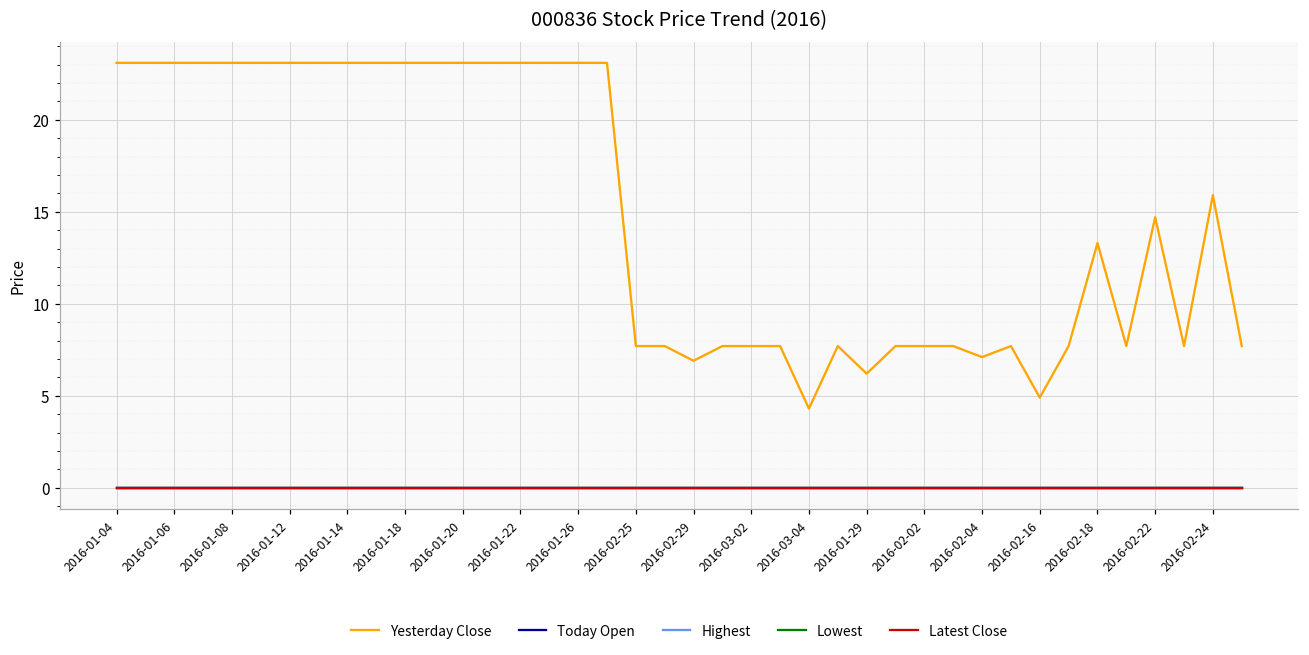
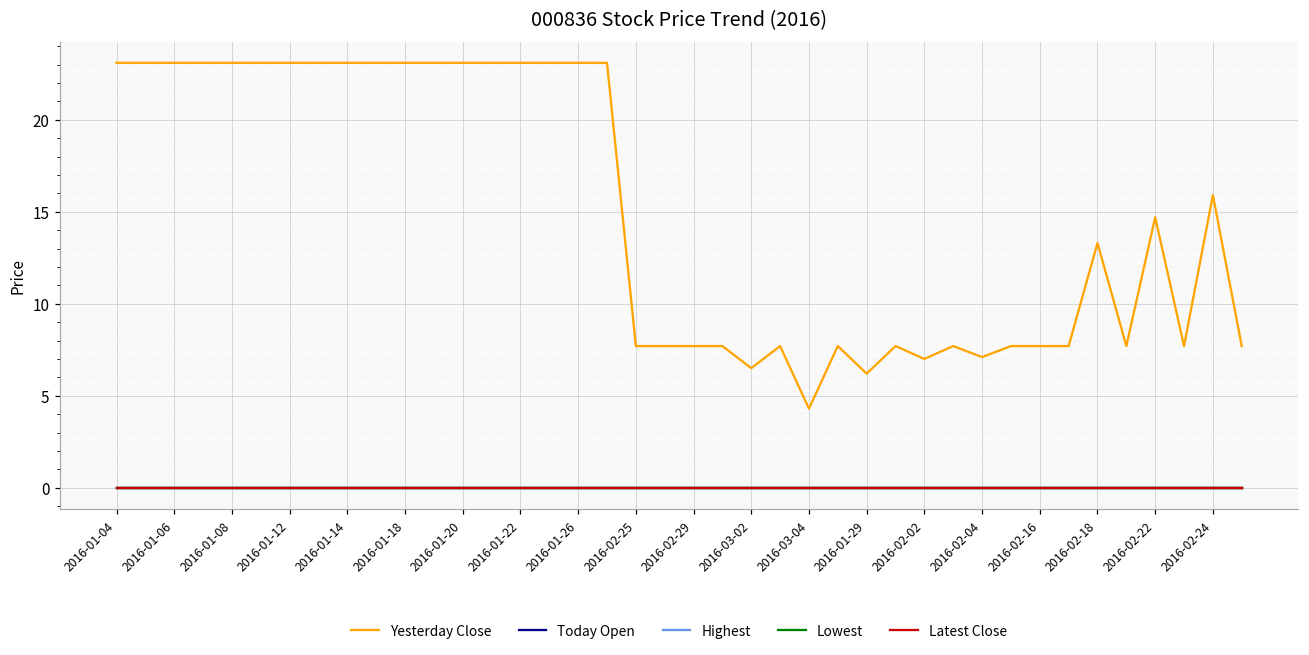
Yesterday Close, 2016-02-29: 6.9 -> 7.7
Yesterday Close, 2016-03-02: 7.7 -> 6.5
Yesterday Close, 2016-02-02: 7.7 -> 7.0
Yesterday Close, 2016-02-16: 4.9 -> 7.7
